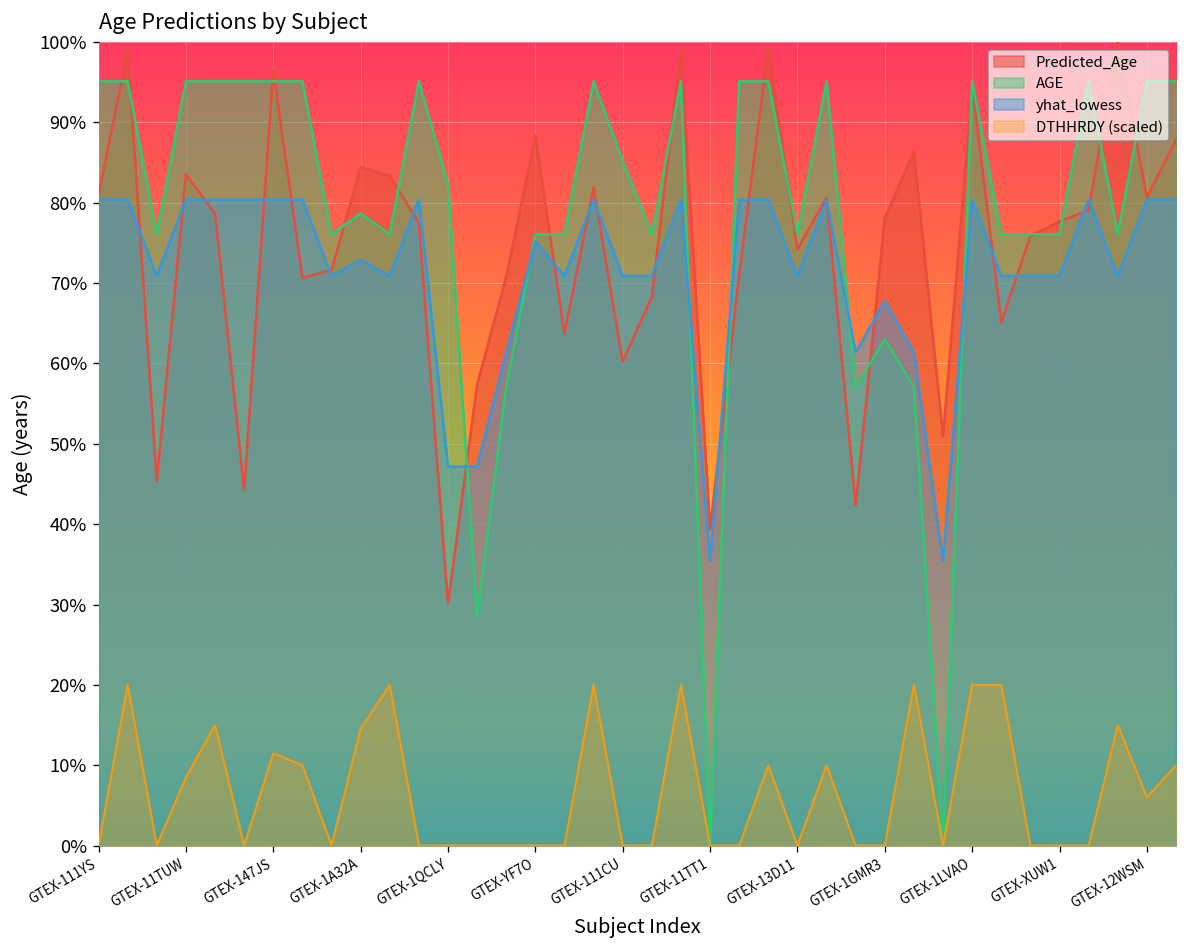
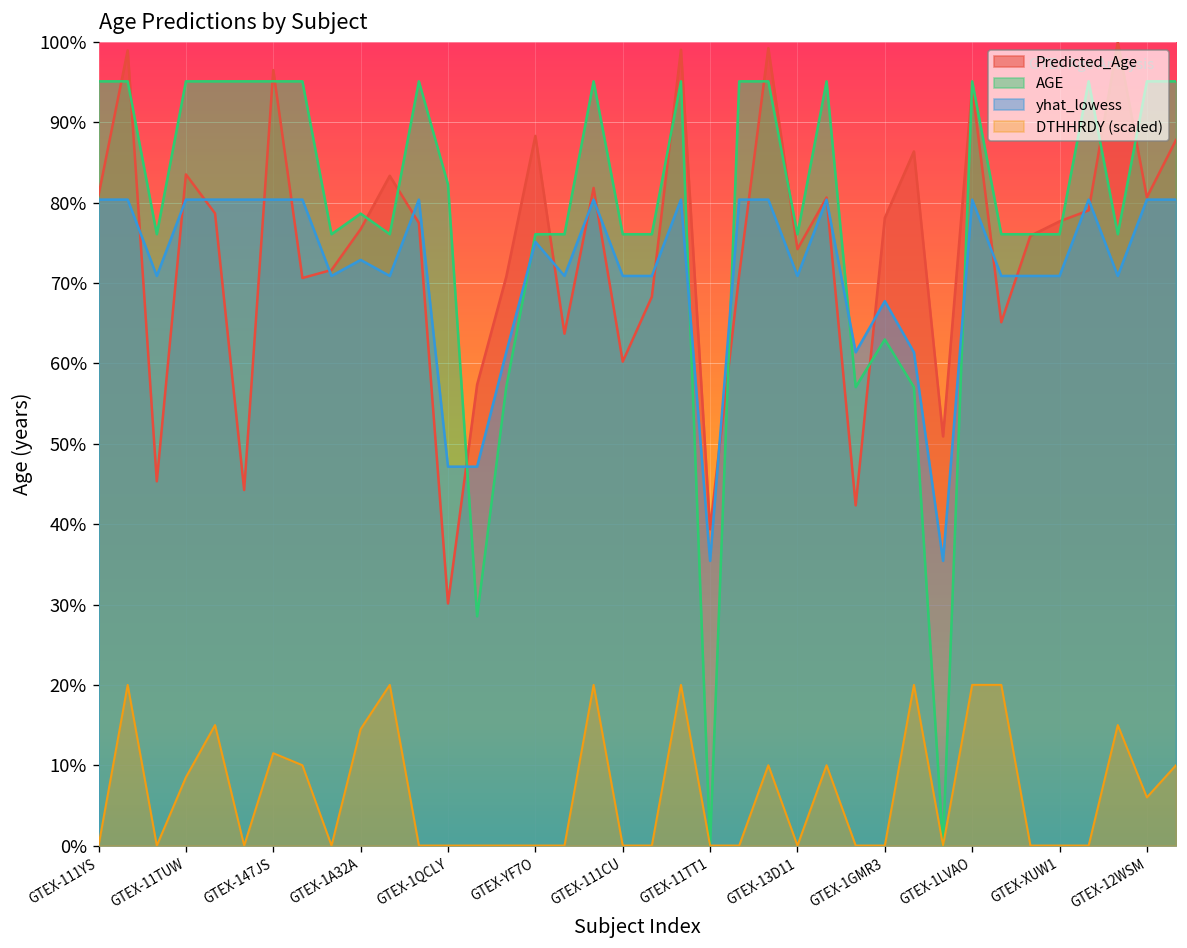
Predicted_Age, GTEX-1A32A: 84% -> 77%
AGE, GTEX-111CU: 85% -> 76%
